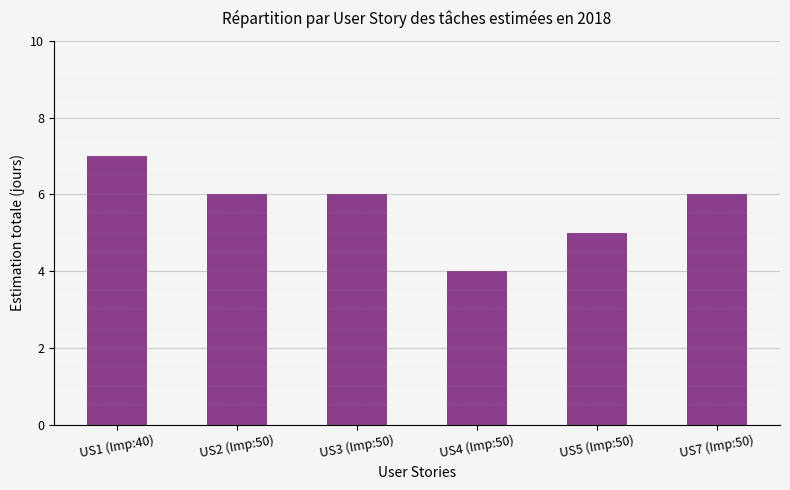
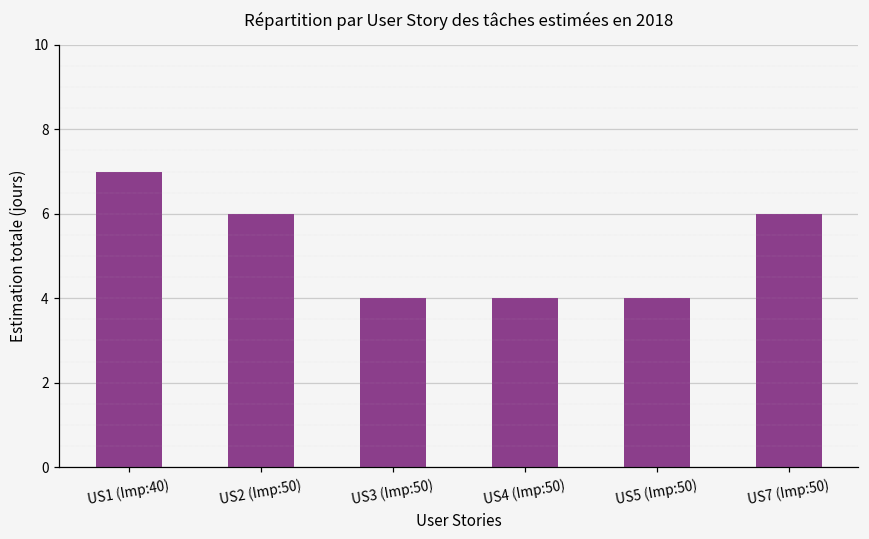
US3 (Imp:50): 6 -> 4
US5 (Imp:50): 5 -> 4
